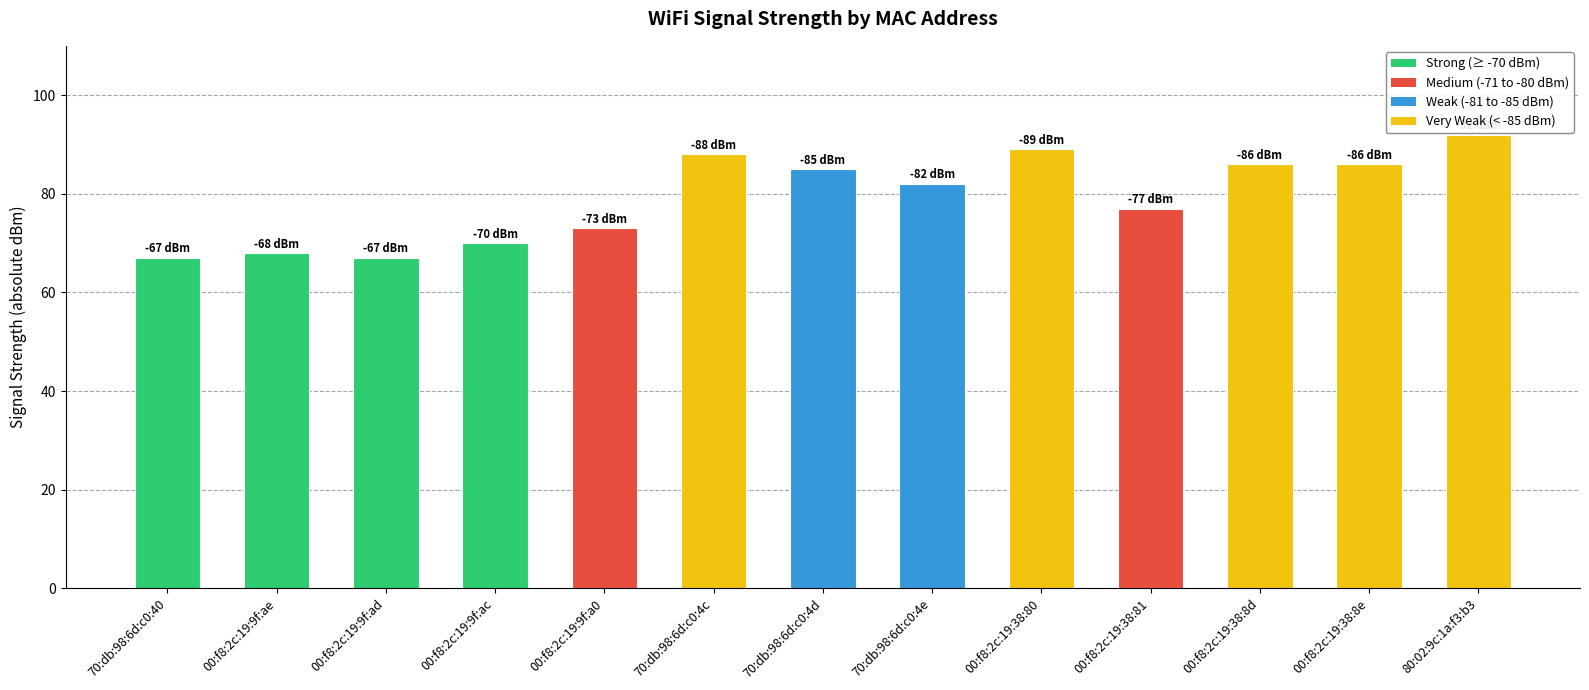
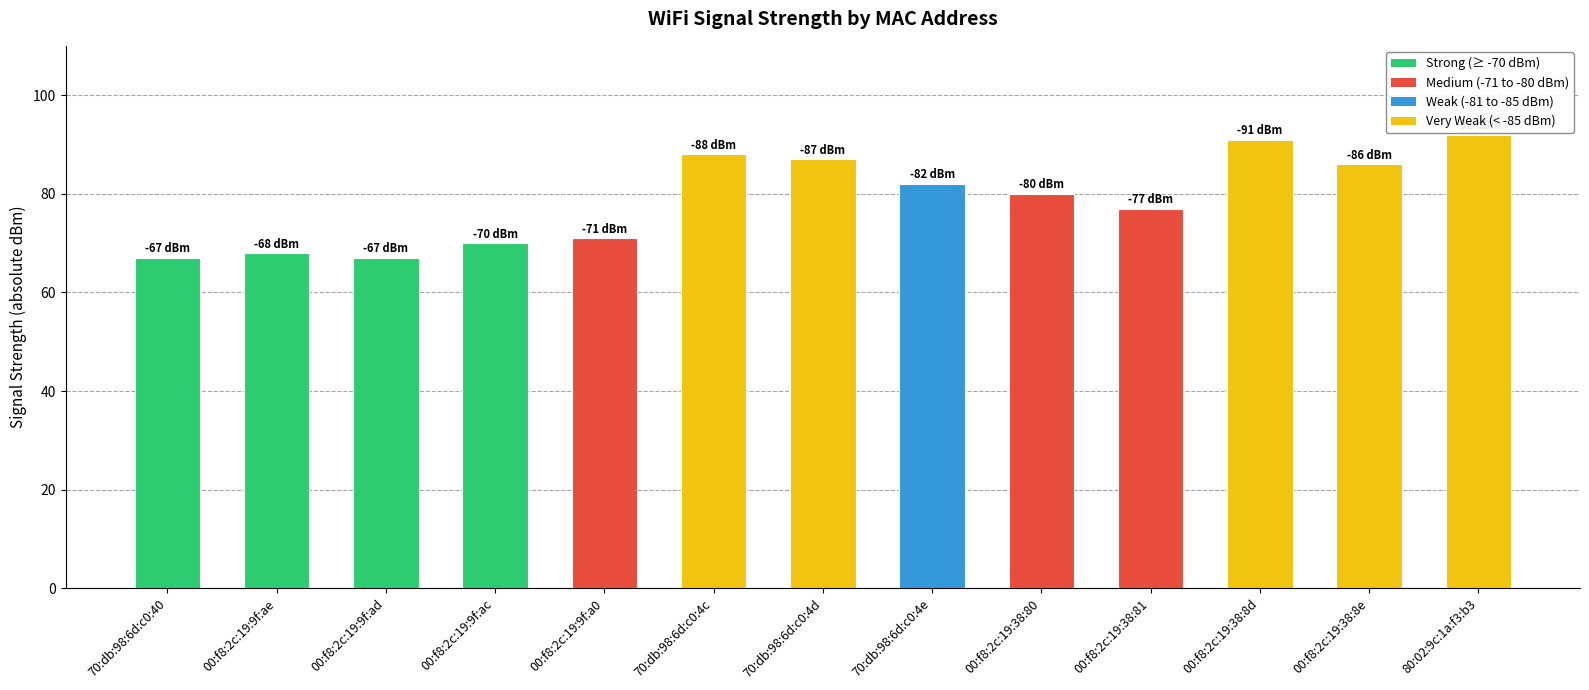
00:f8:2c:19:9f:a0: -73 -> -71
70:db:98:6d:c0:4d: -85 -> -87
00:f8:2c:19:38:80: -89 -> -80
00:f8:2c:19:38:8d: -86 -> -91
